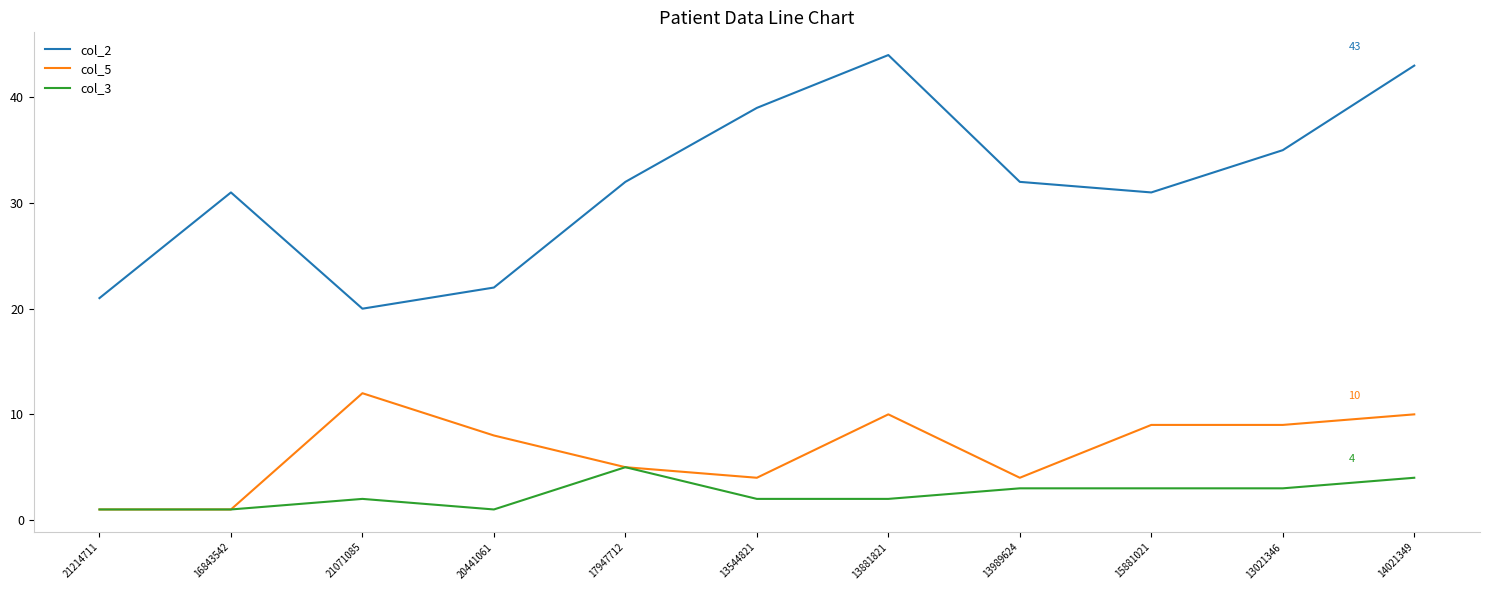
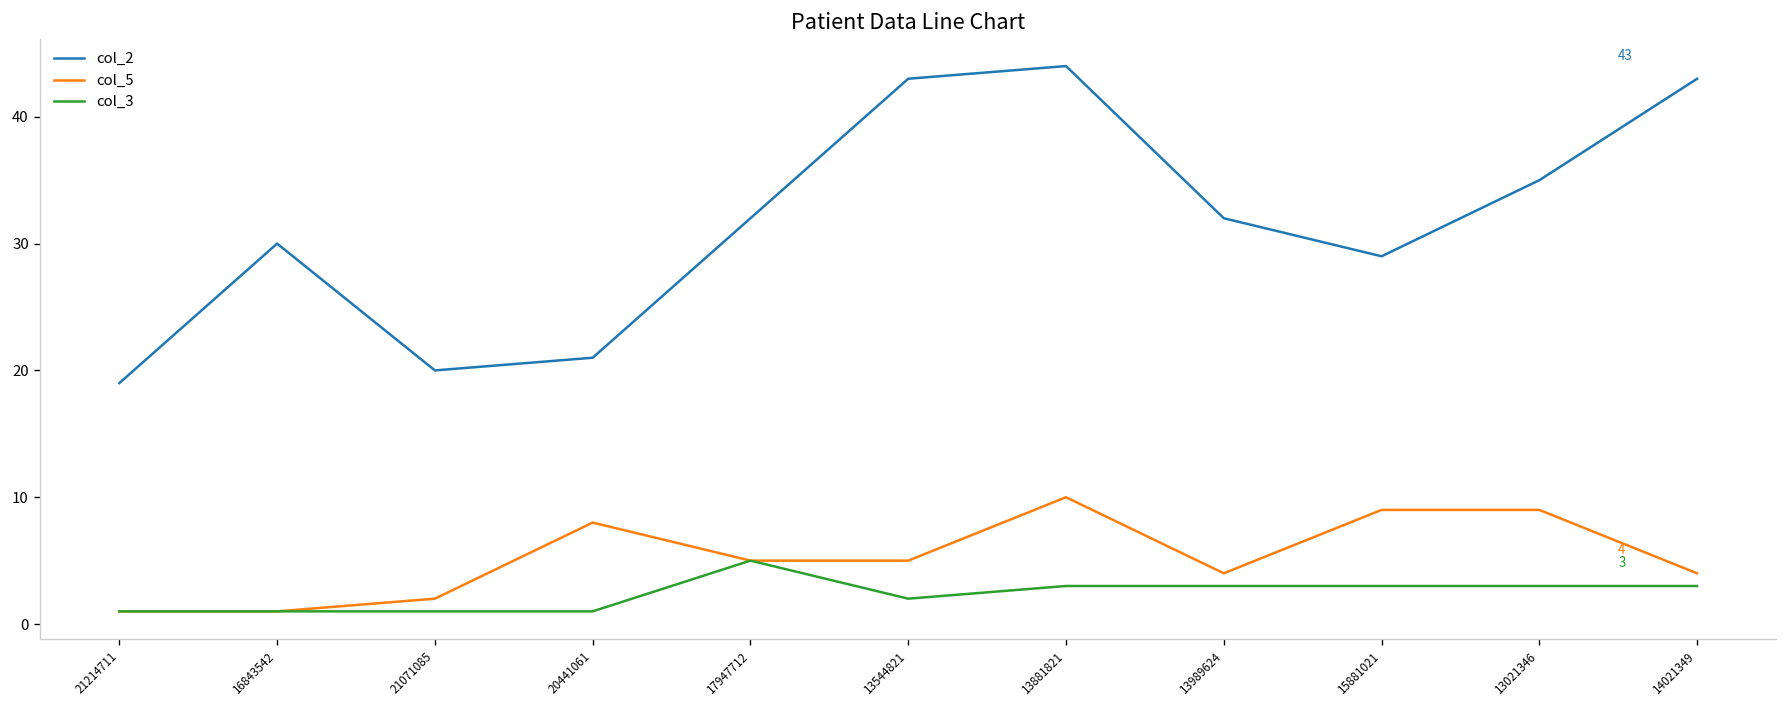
col_2, 21214711: 21 -> 19
col_2, 16843542: 31 -> 30
col_5, 21071085: 12 -> 2
col_3, 21071085: 2 -> 1
col_2, 20441061: 22 -> 21
col_2, 13544821: 39 -> 43
col_5, 13544821: 4 -> 5
col_3, 13881821: 2 -> 3
col_2, 15881021: 31 -> 29
col_5, 14021349: 10 -> 4
col_3, 14021349: 4 -> 3
